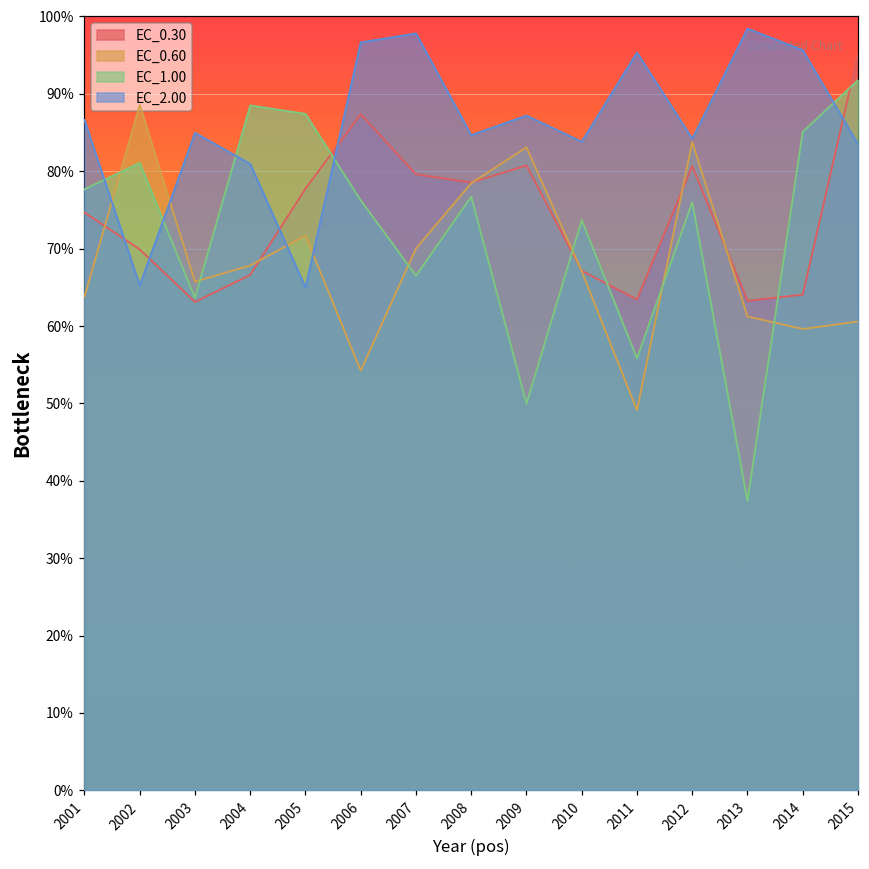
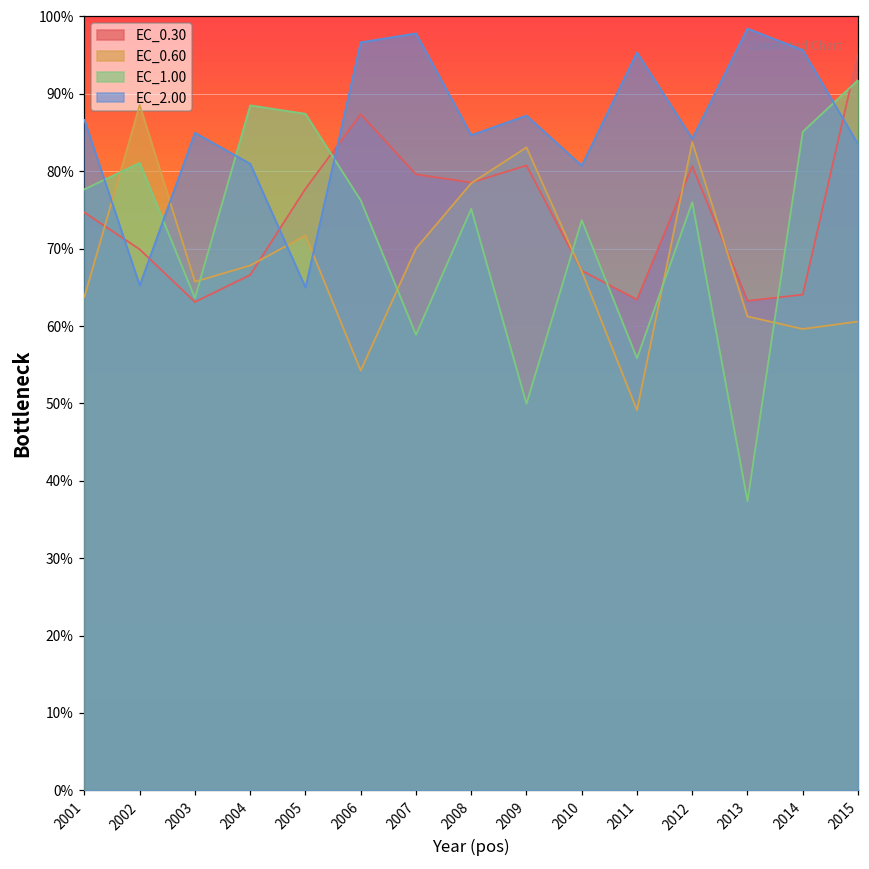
EC_1.00, 2007: 67% -> 59%
EC_1.00, 2008: 77% -> 75%
EC_2.00, 2010: 84% -> 81%
